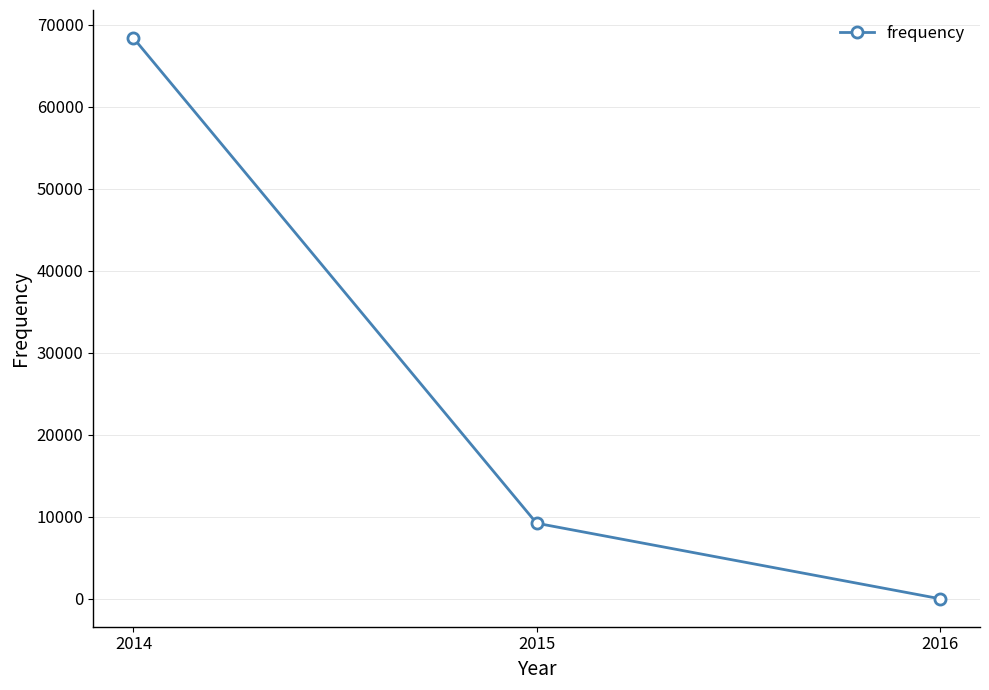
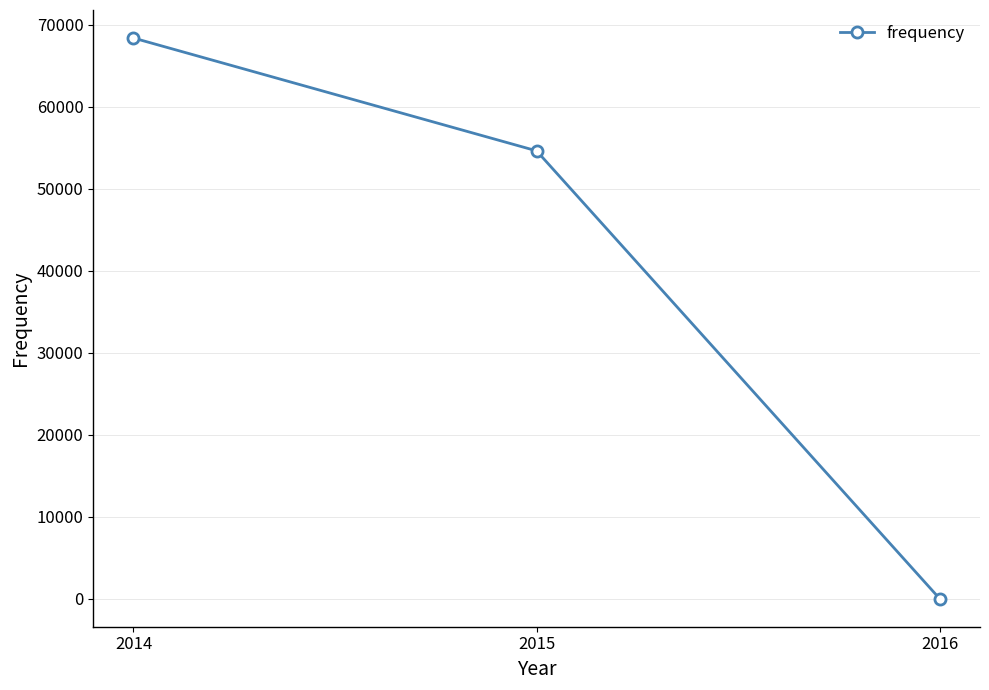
2015: 9000 -> 55000
